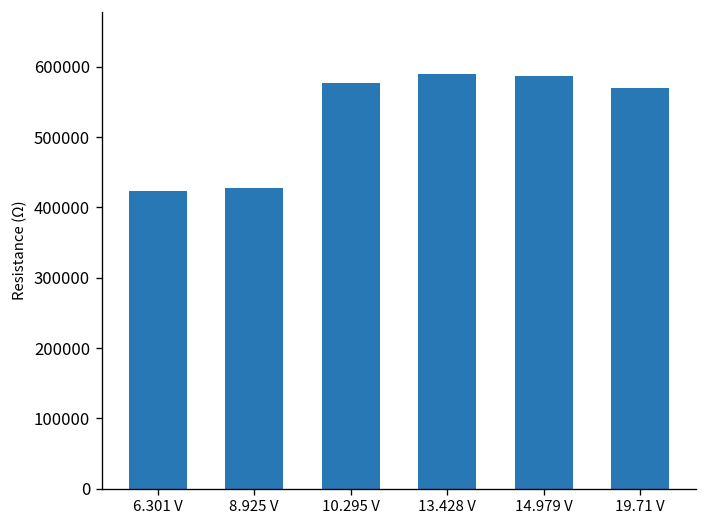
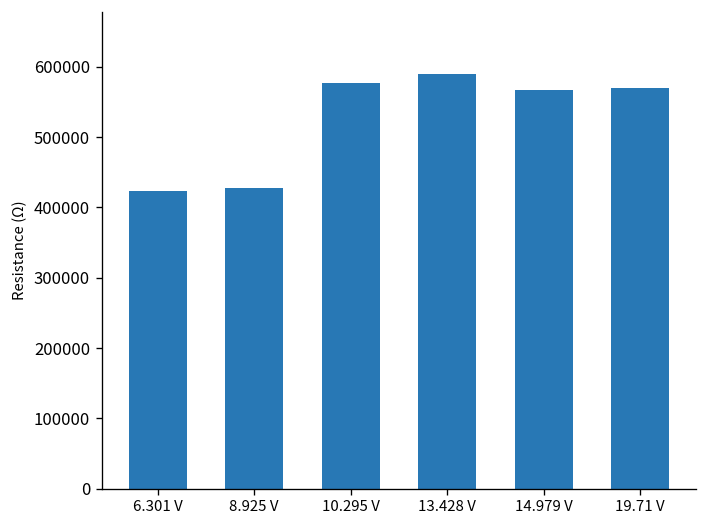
14.979 V: 590000 -> 570000
